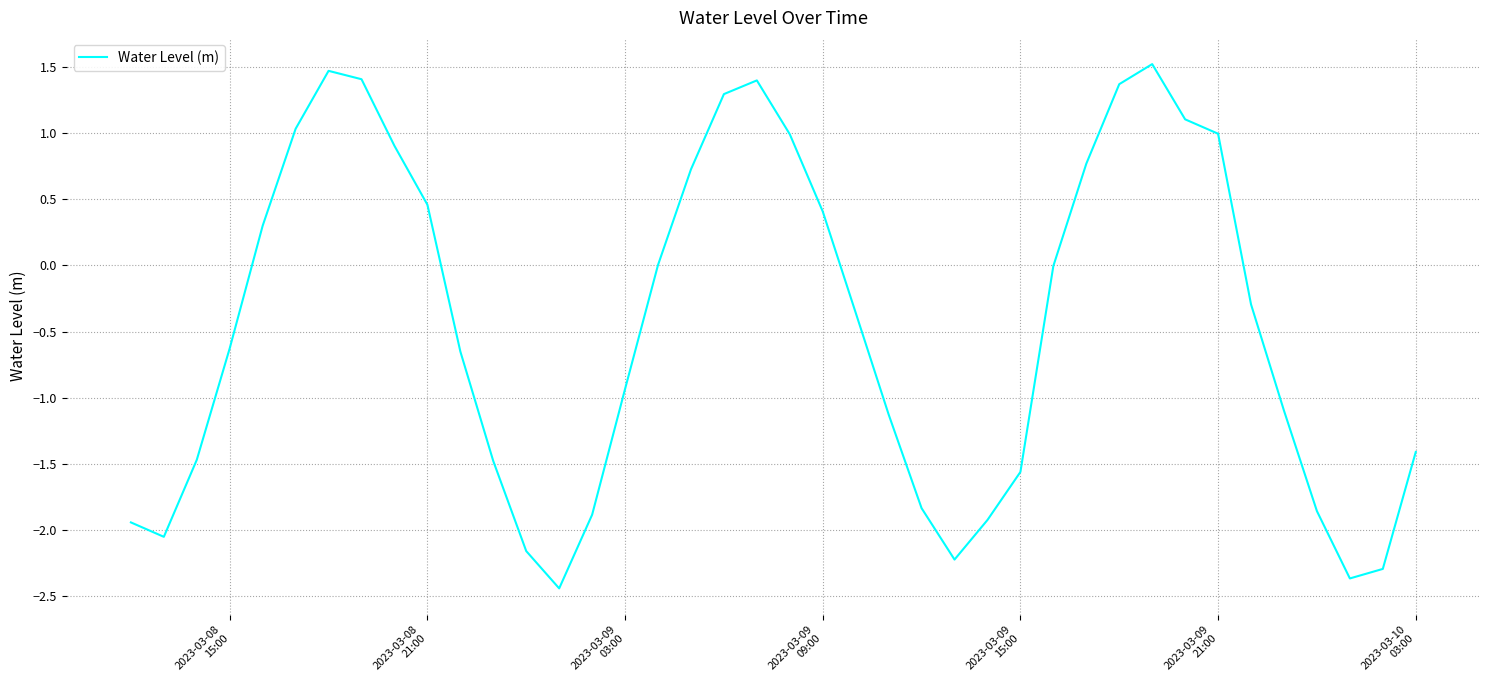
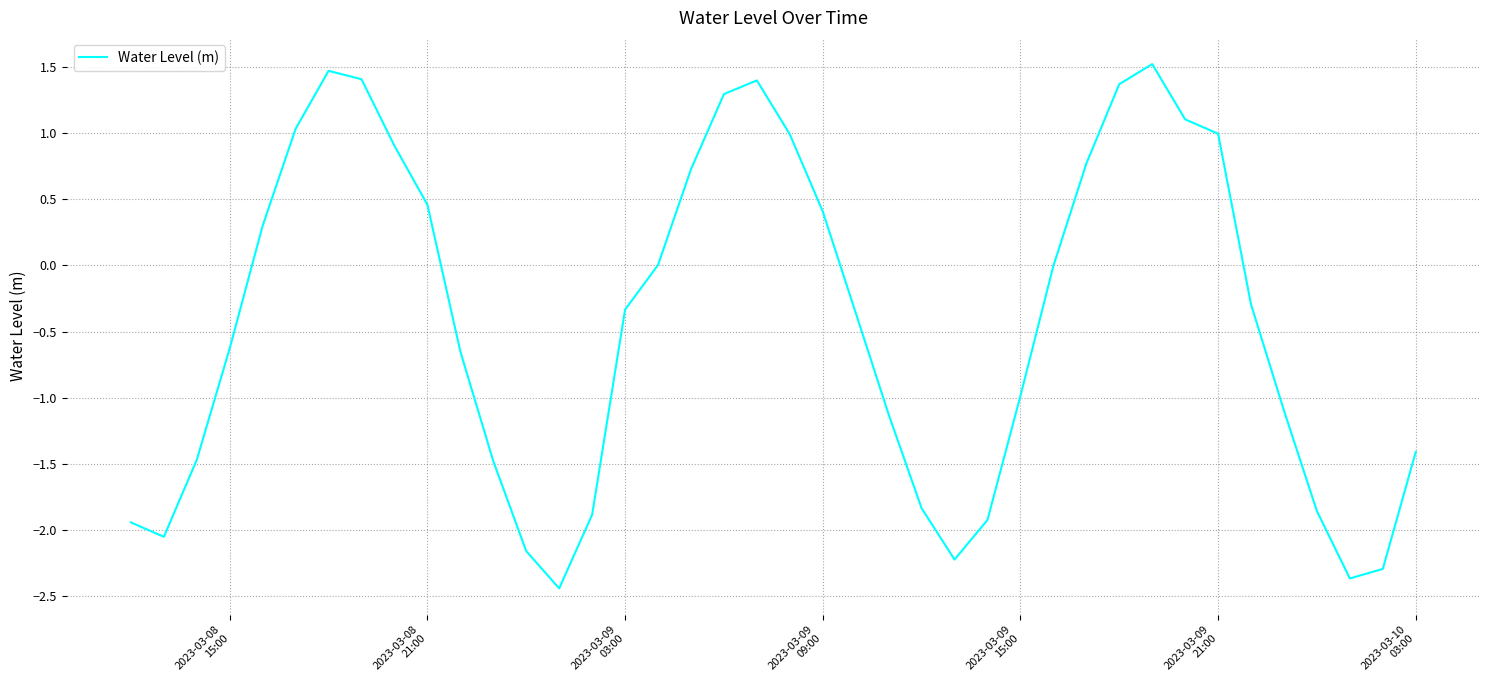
2023-03-09 03:00: -0.93 -> -0.33
2023-03-09 15:00: -1.56 -> -0.99
